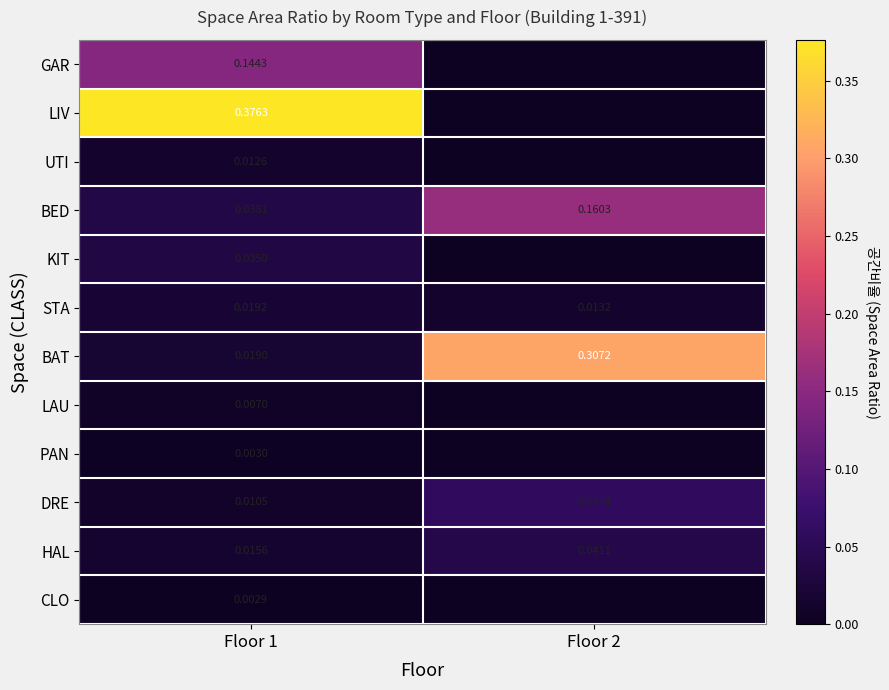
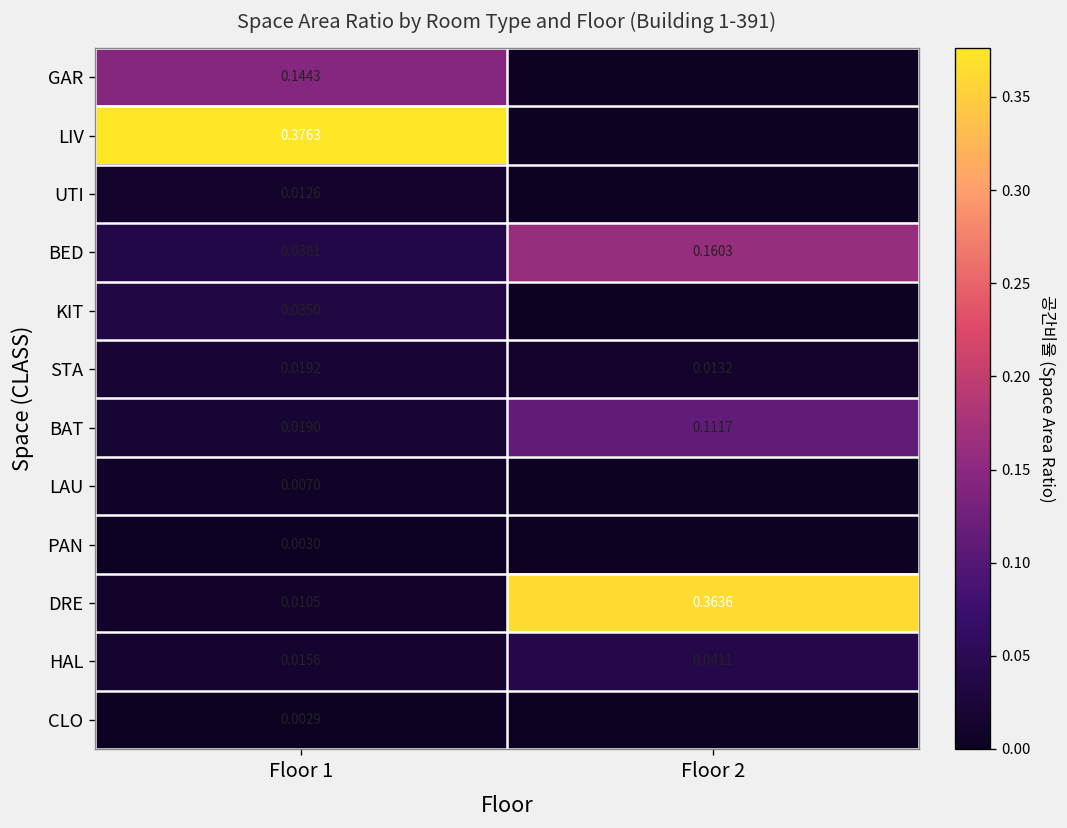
BAT, Floor 2: 0.3072 -> 0.1117
DRE, Floor 2: 0.0574 -> 0.3636
